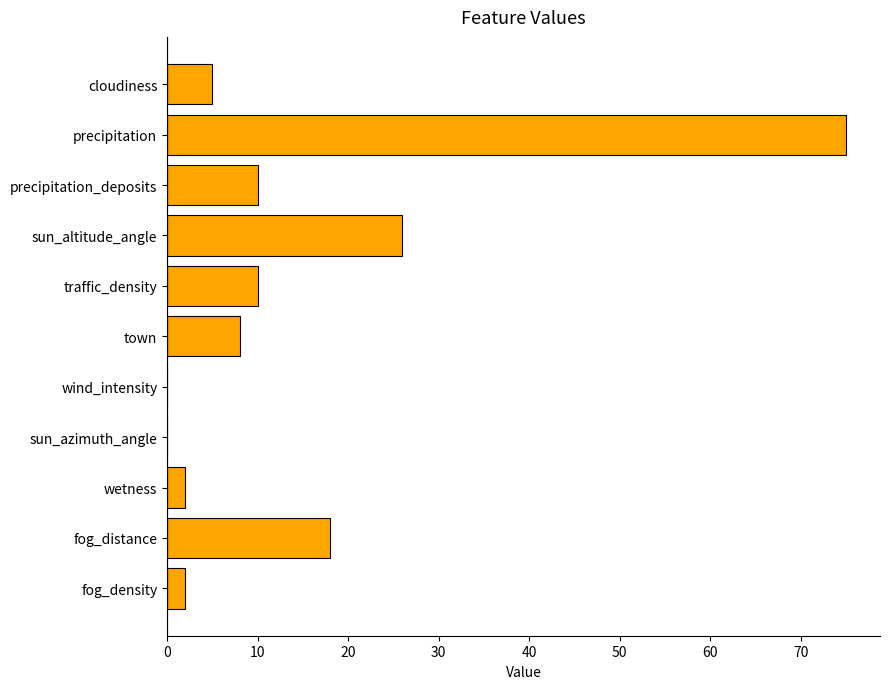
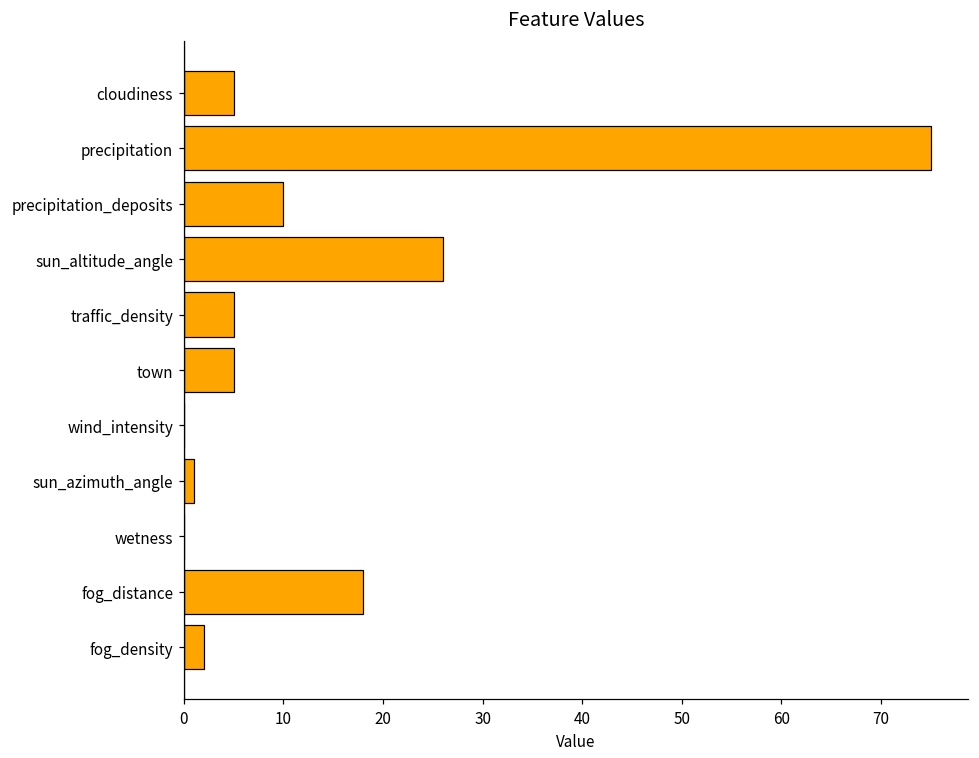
traffic_density: 10 -> 5
town: 8 -> 5
sun_azimuth_angle: 0 -> 1
wetness: 2 -> 0
